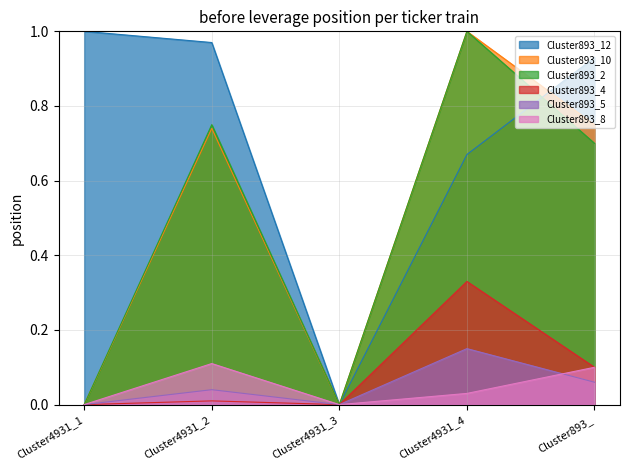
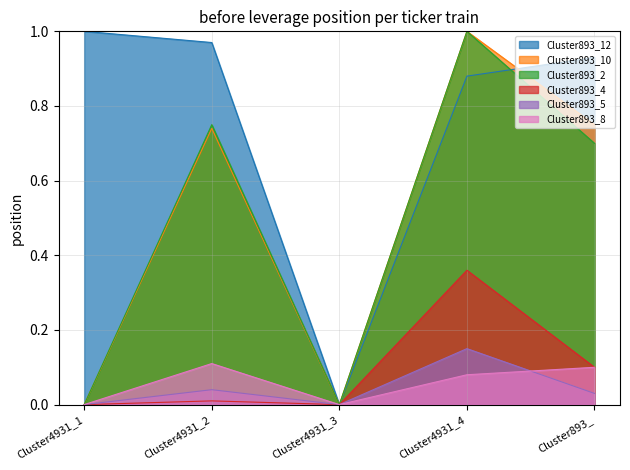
Cluster893_12, Cluster4931_4: 0.67 -> 0.88
Cluster893_4, Cluster4931_4: 0.33 -> 0.36
Cluster893_8, Cluster4931_4: 0.03 -> 0.08
Cluster893_5, Cluster893_: 0.06 -> 0.03
